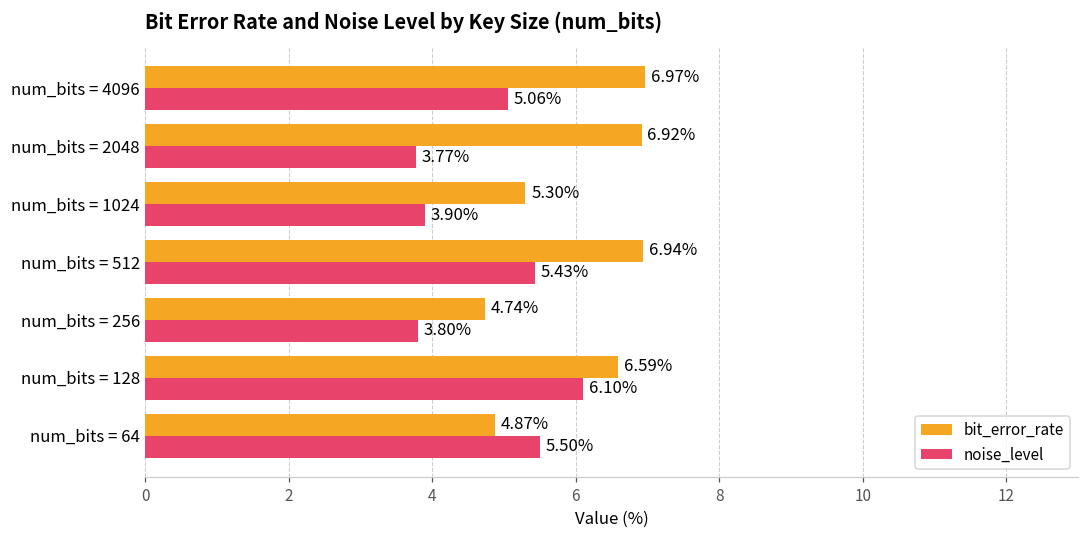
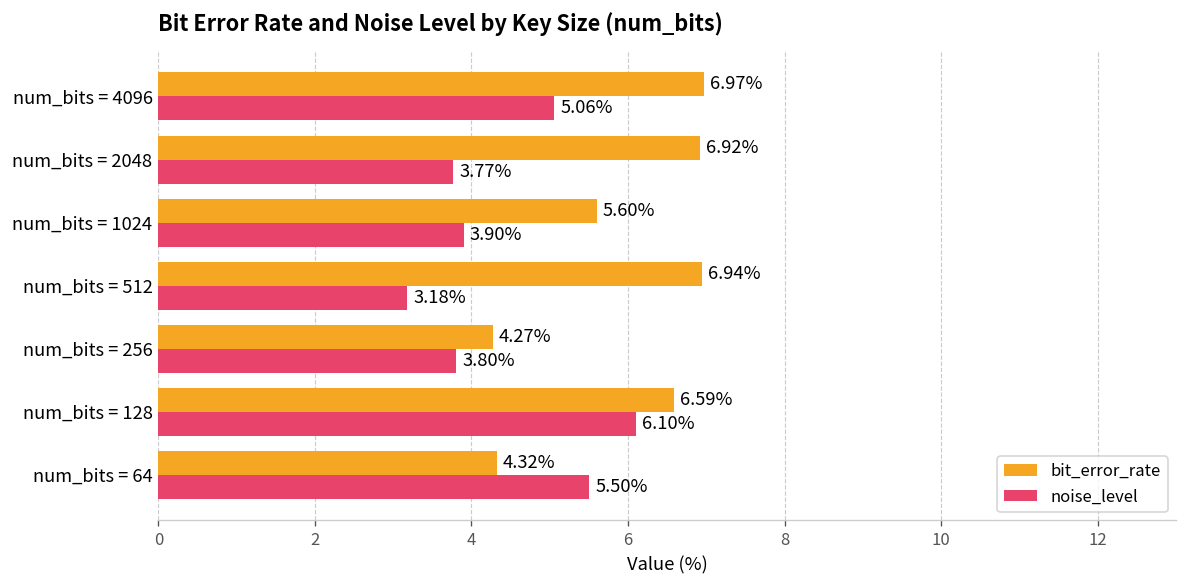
bit_error_rate, num_bits = 1024: 5.30% -> 5.60%
noise_level, num_bits = 512: 5.43% -> 3.18%
bit_error_rate, num_bits = 256: 4.74% -> 4.27%
bit_error_rate, num_bits = 64: 4.87% -> 4.32%
